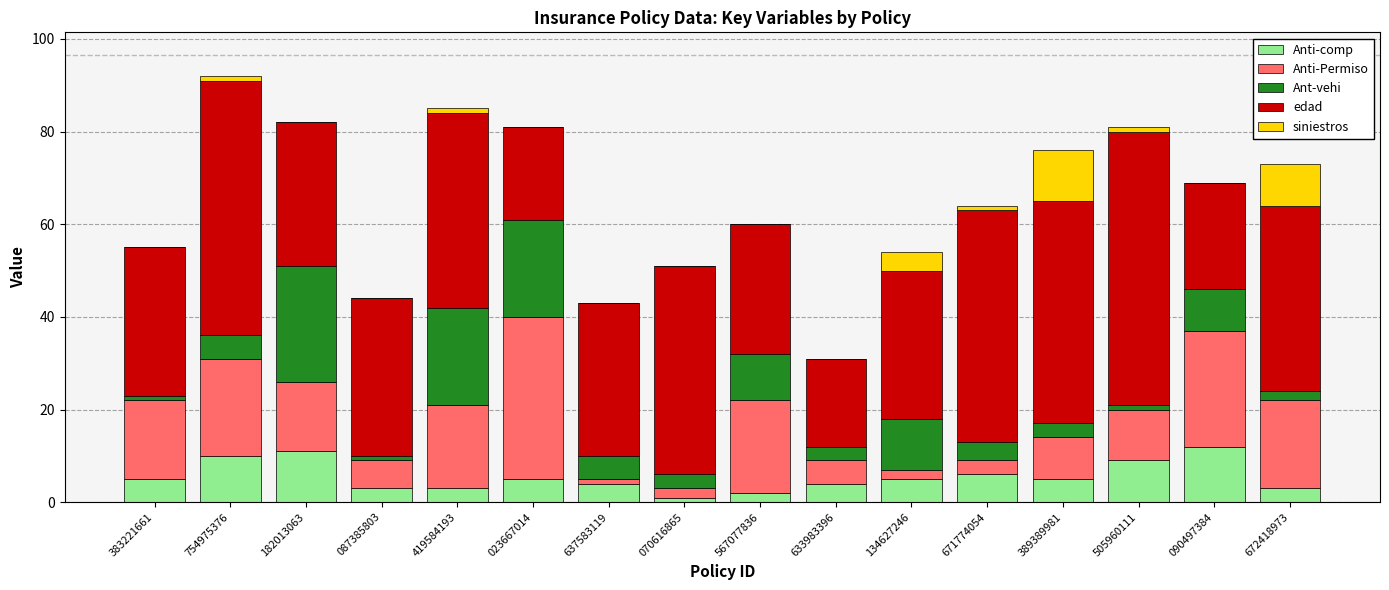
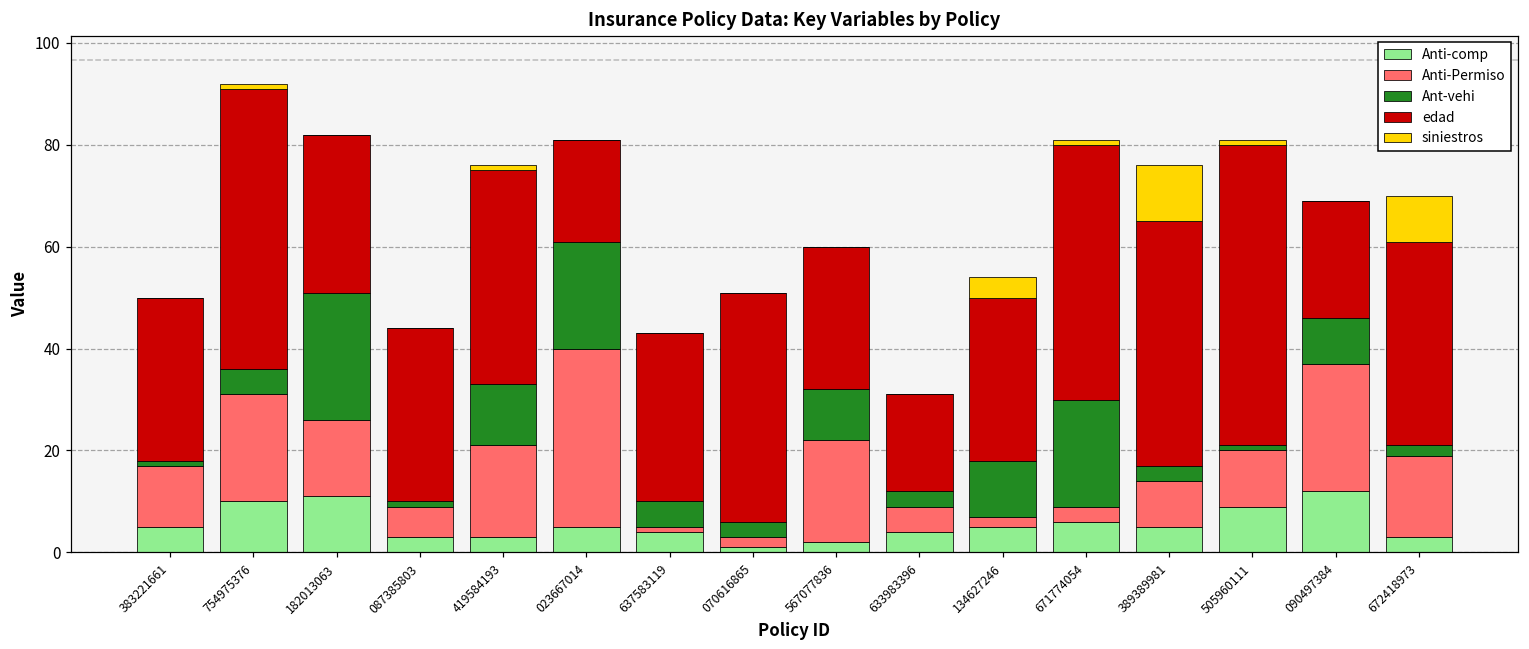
Anti-Permiso, 383221661: 17 -> 12
Ant-vehi, 419584193: 21 -> 12
Ant-vehi, 671774054: 4 -> 21
Anti-Permiso, 672418973: 19 -> 16
